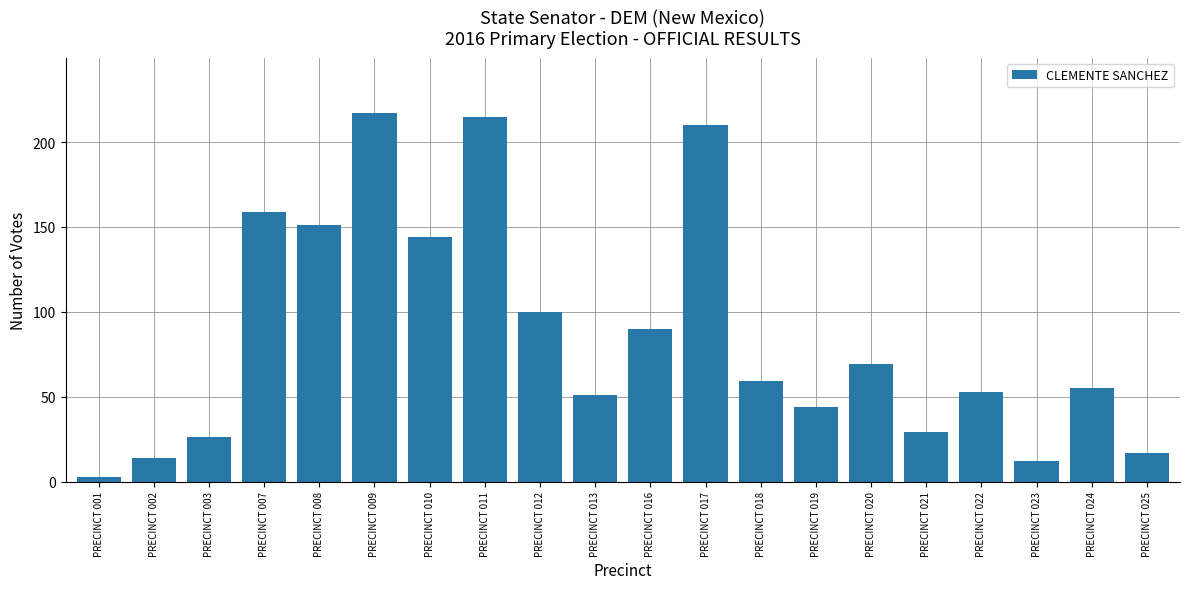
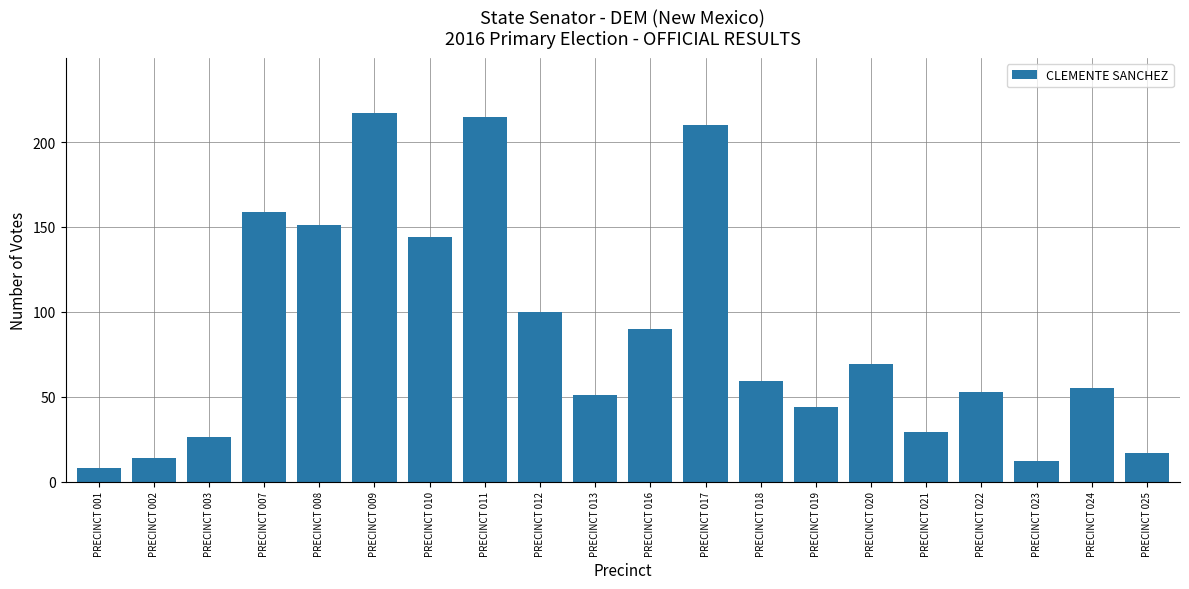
PRECINCT 001: 3 -> 8
